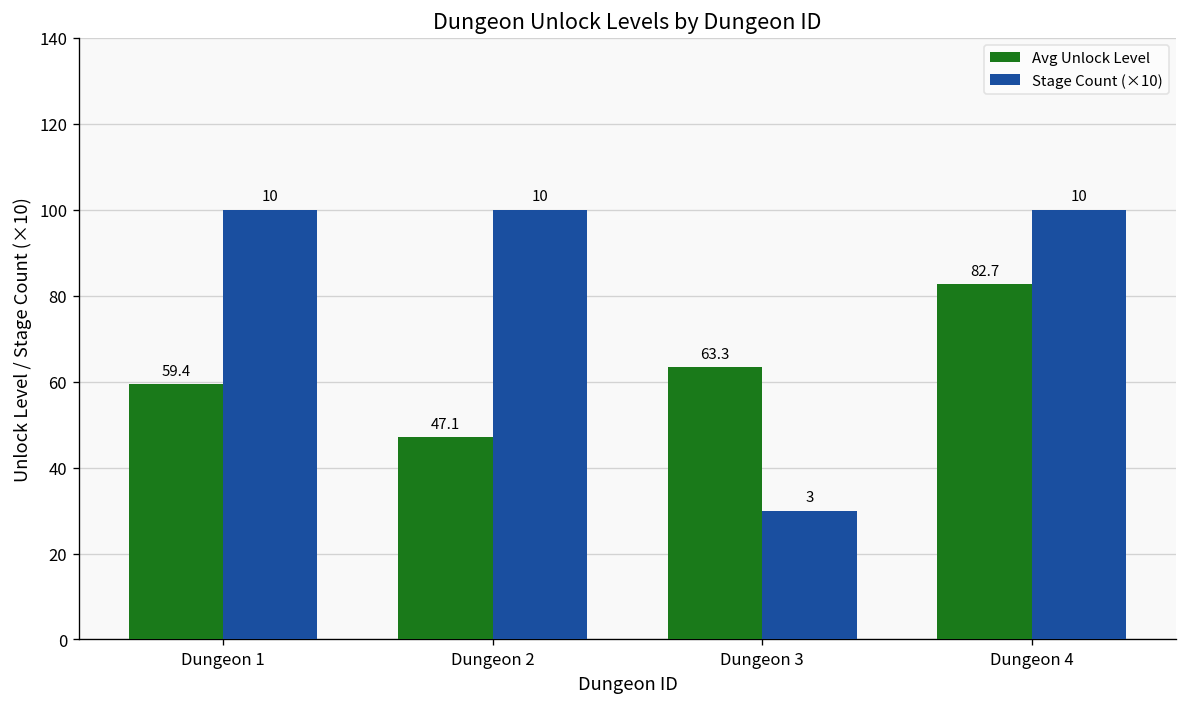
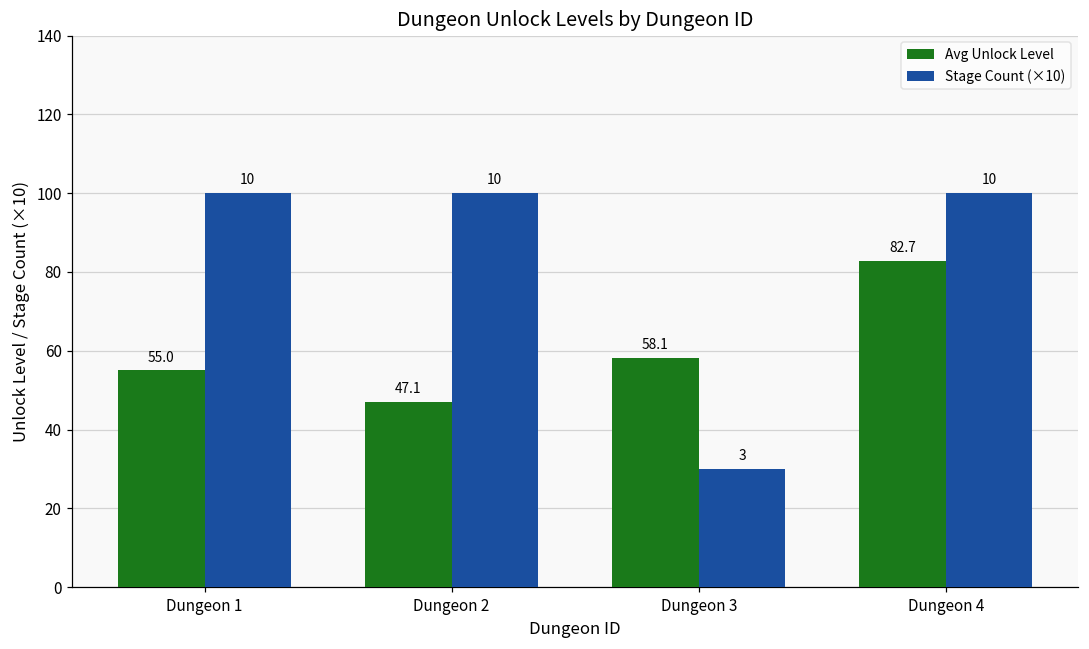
Avg Unlock Level, Dungeon 1: 59.4 -> 55.0
Avg Unlock Level, Dungeon 3: 63.3 -> 58.1
